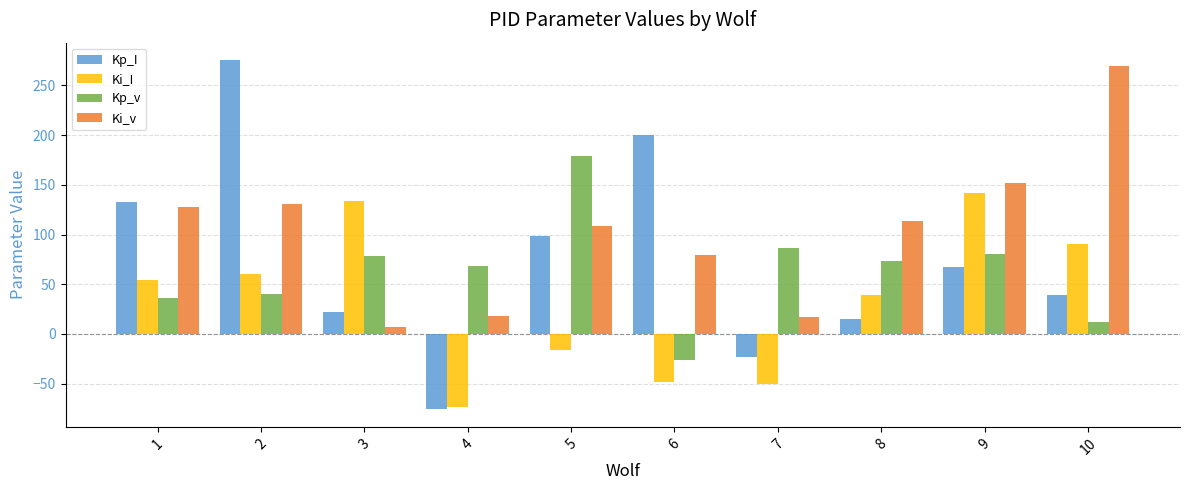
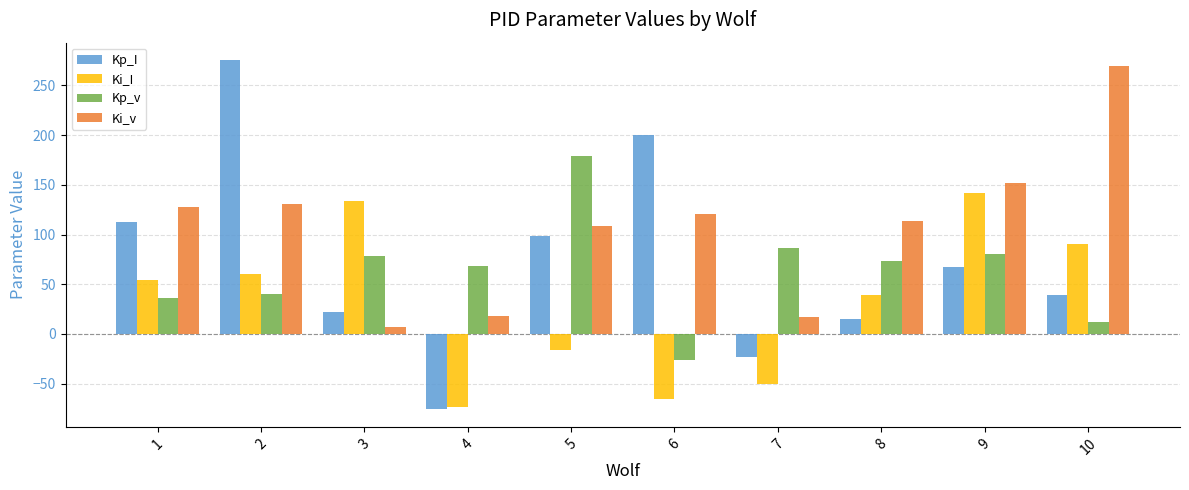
Kp_I, 1: 130 -> 110
Ki_I, 6: -50 -> -70
Ki_v, 6: 80 -> 120
